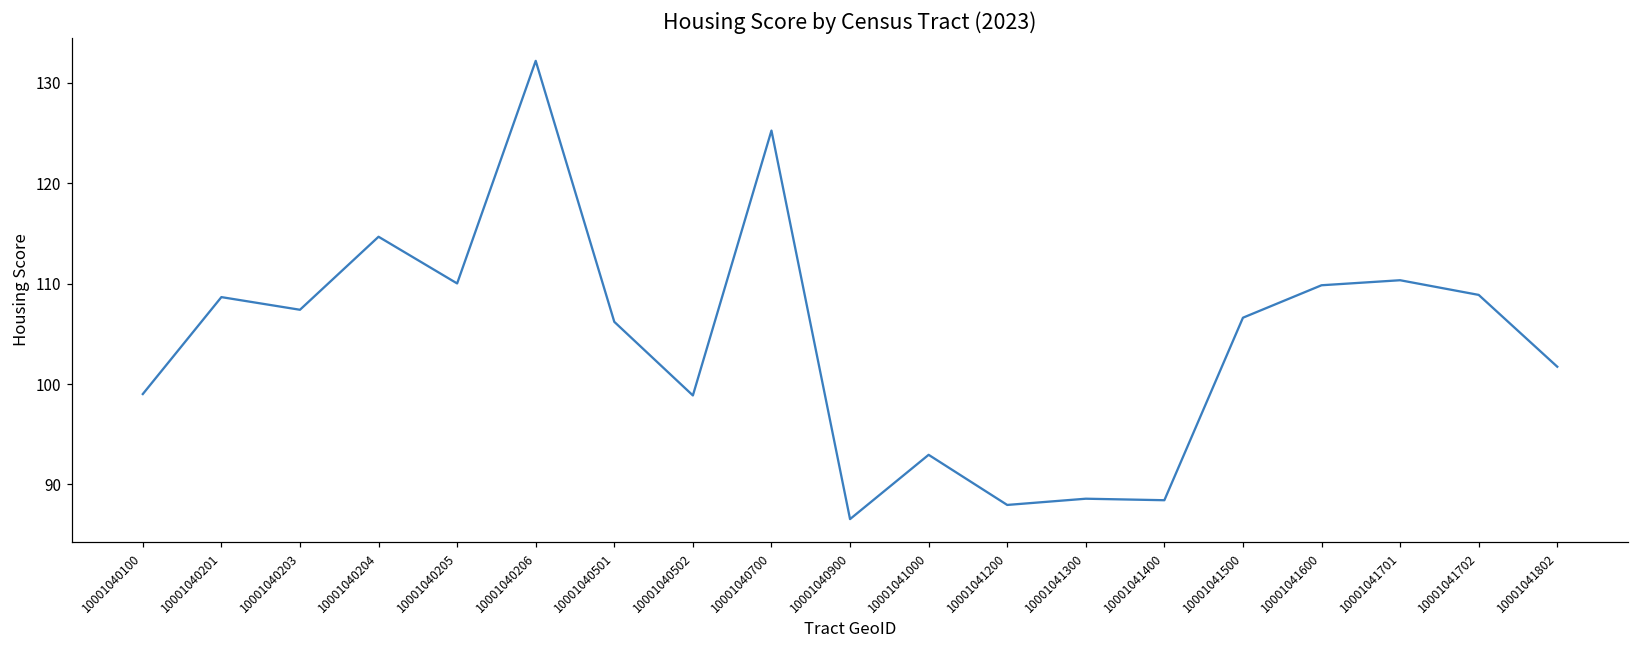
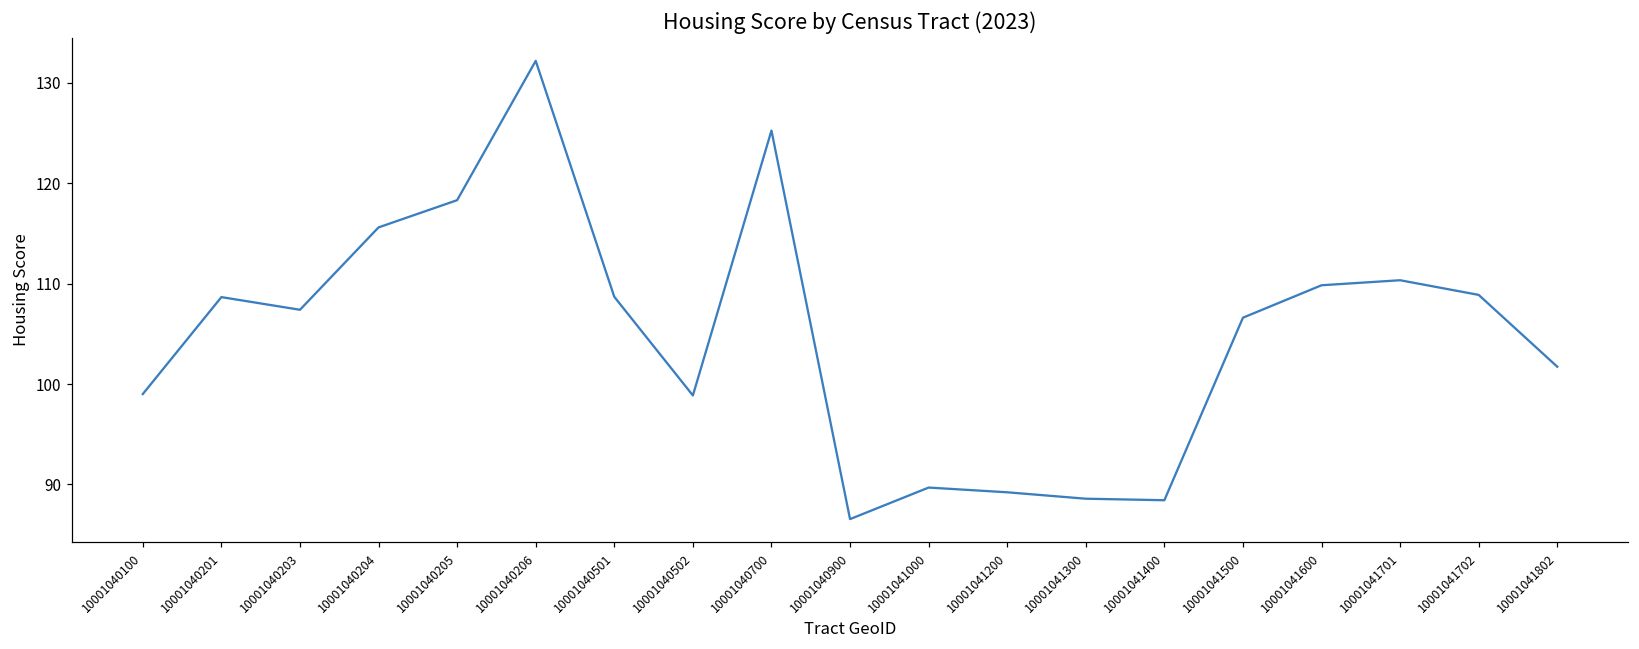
10001040204: 115 -> 116
10001040205: 110 -> 118
10001040501: 106 -> 109
10001041000: 93 -> 90
10001041200: 88 -> 89
